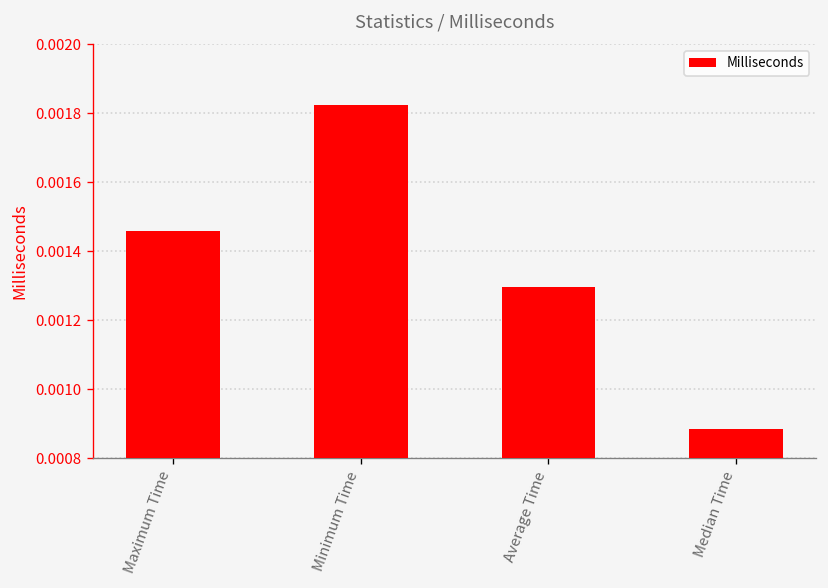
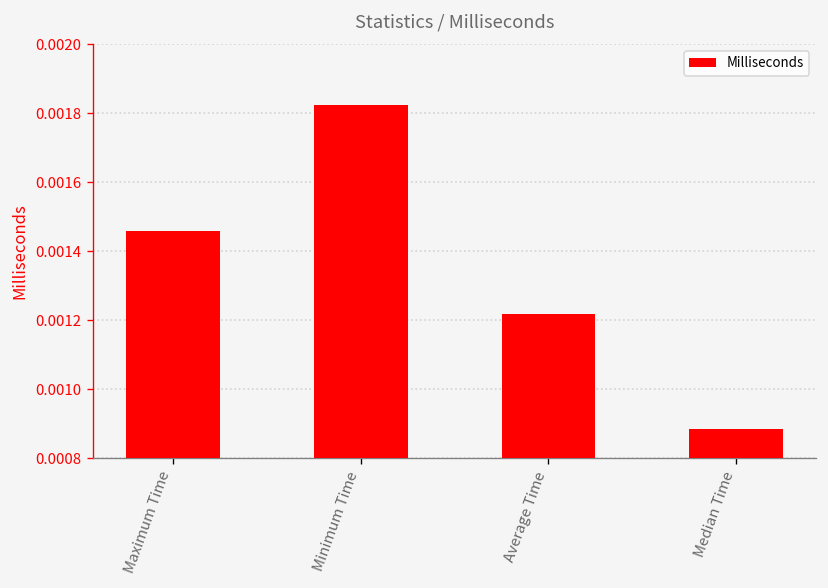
Average Time: 0.00130 -> 0.00122
